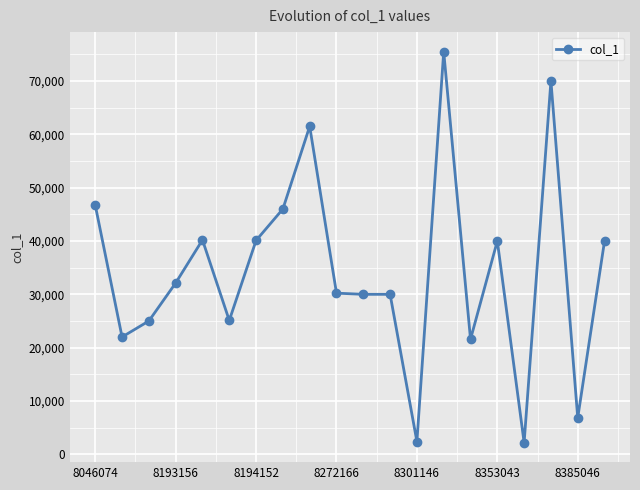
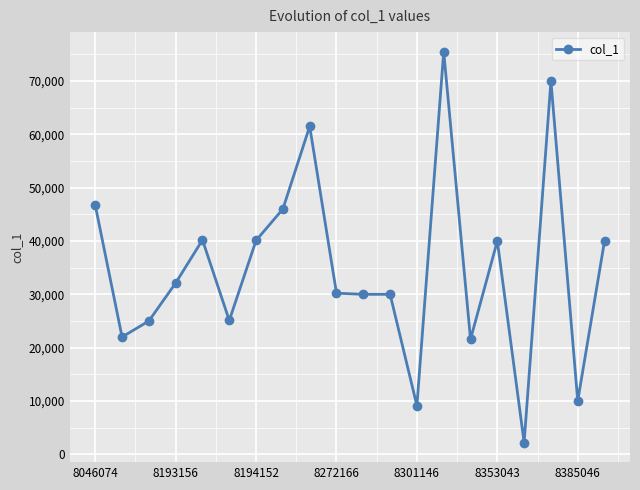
8301146: 2,000 -> 9,000
8385046: 7,000 -> 10,000
